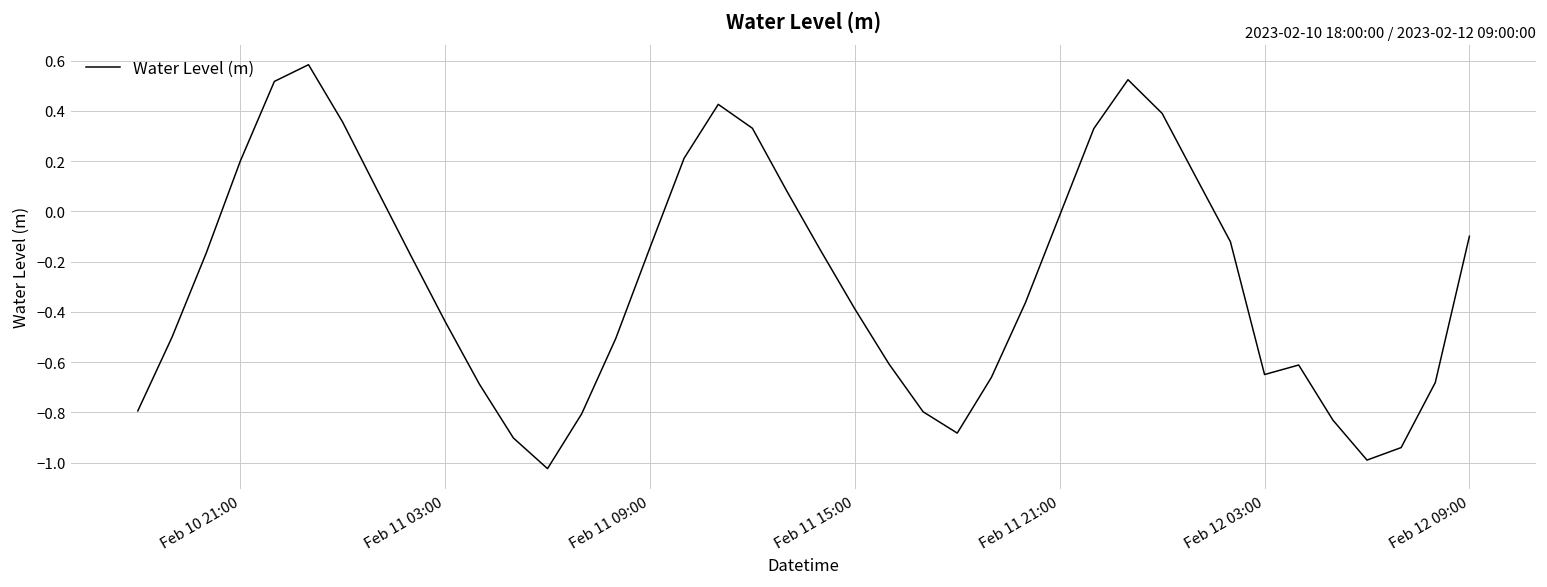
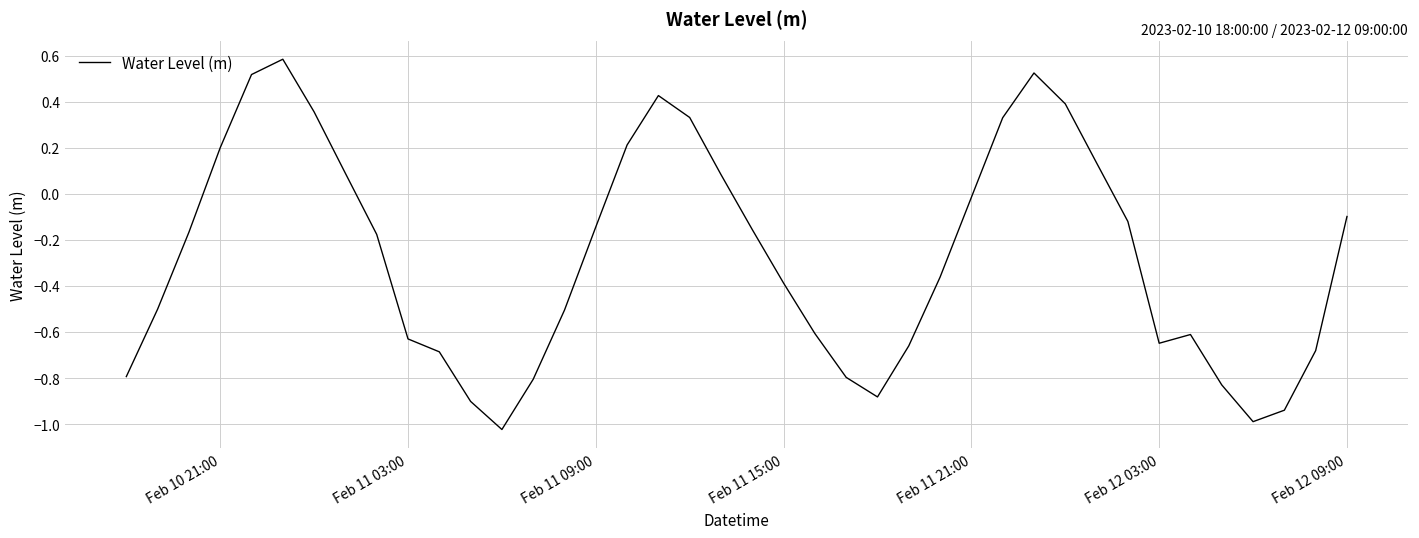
Feb 11 03:00: -0.44 -> -0.63
